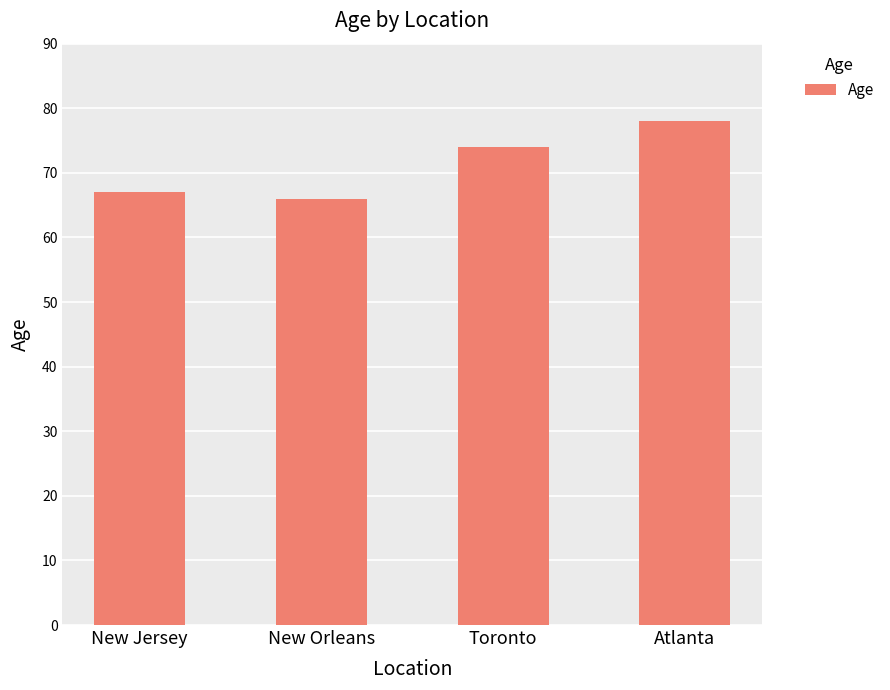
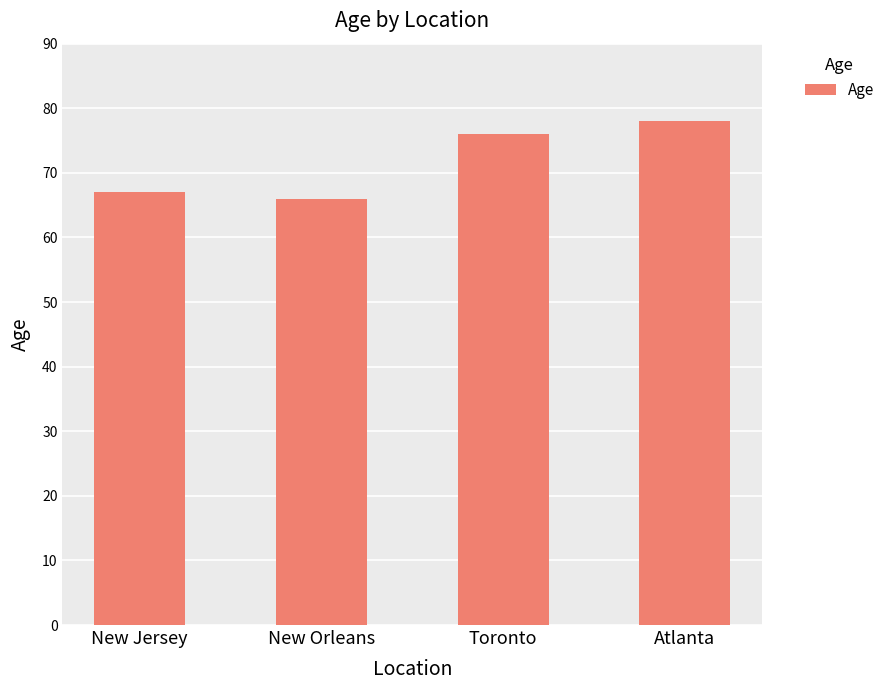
Toronto: 74 -> 76
